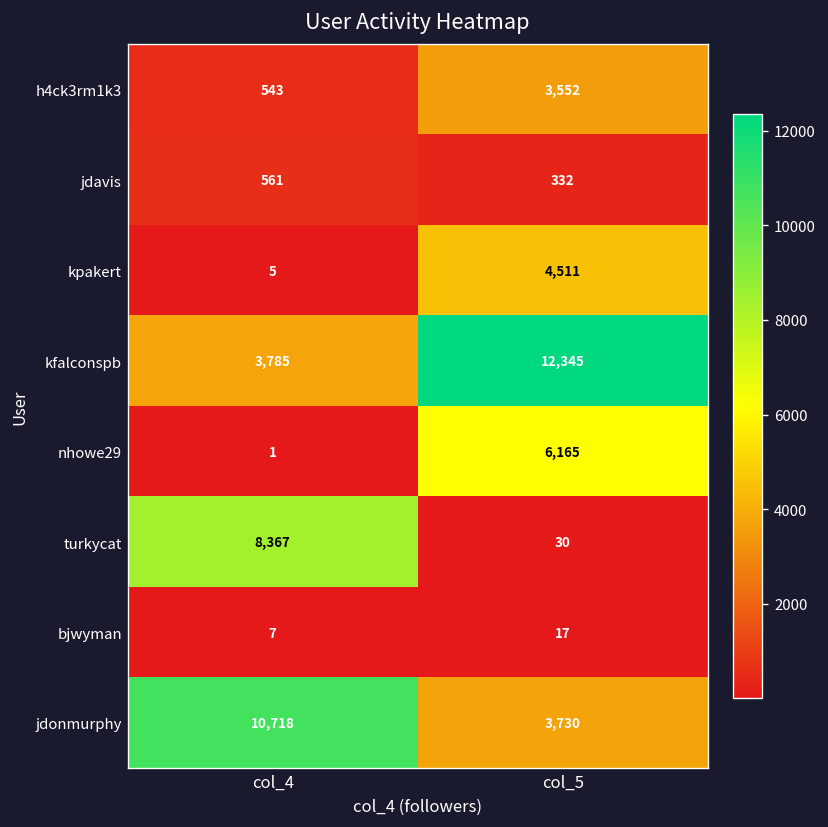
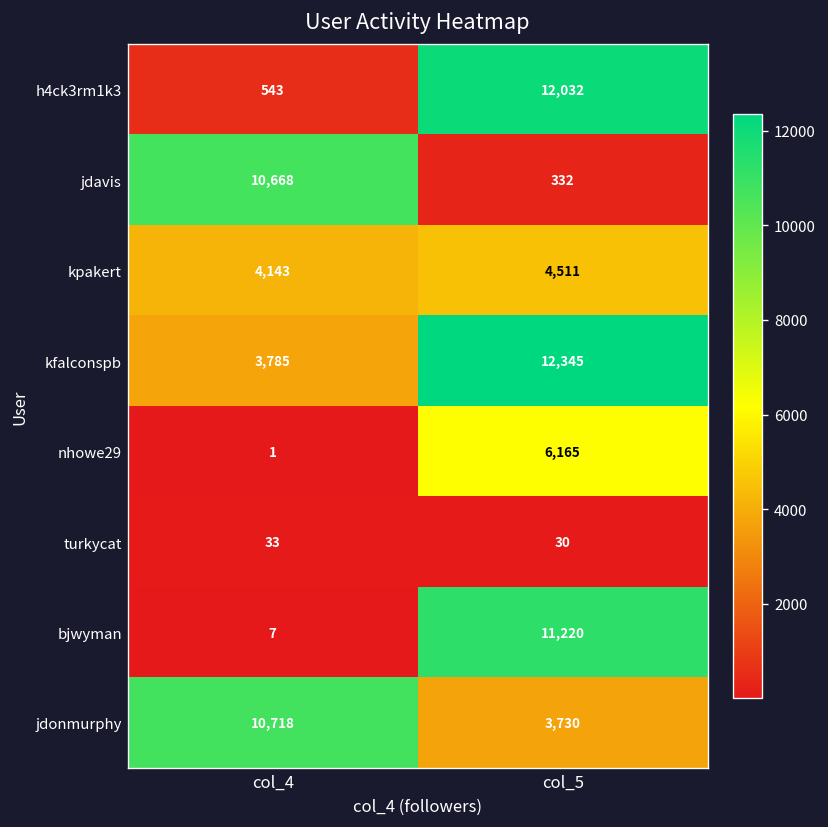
h4ck3rm1k3, col_5: 3,552 -> 12,032
jdavis, col_4: 561 -> 10,668
kpakert, col_4: 5 -> 4,143
turkycat, col_4: 8,367 -> 33
bjwyman, col_5: 17 -> 11,220
